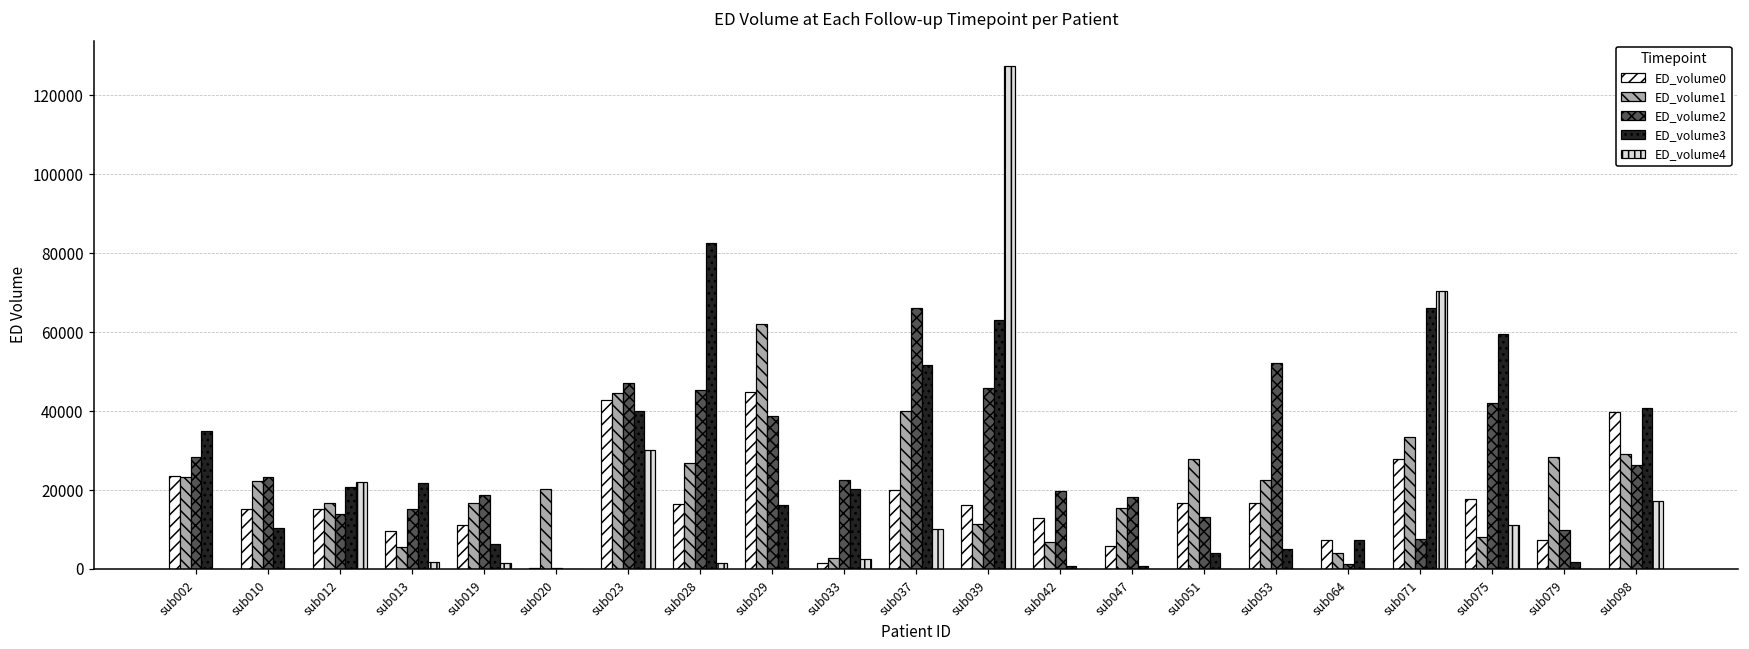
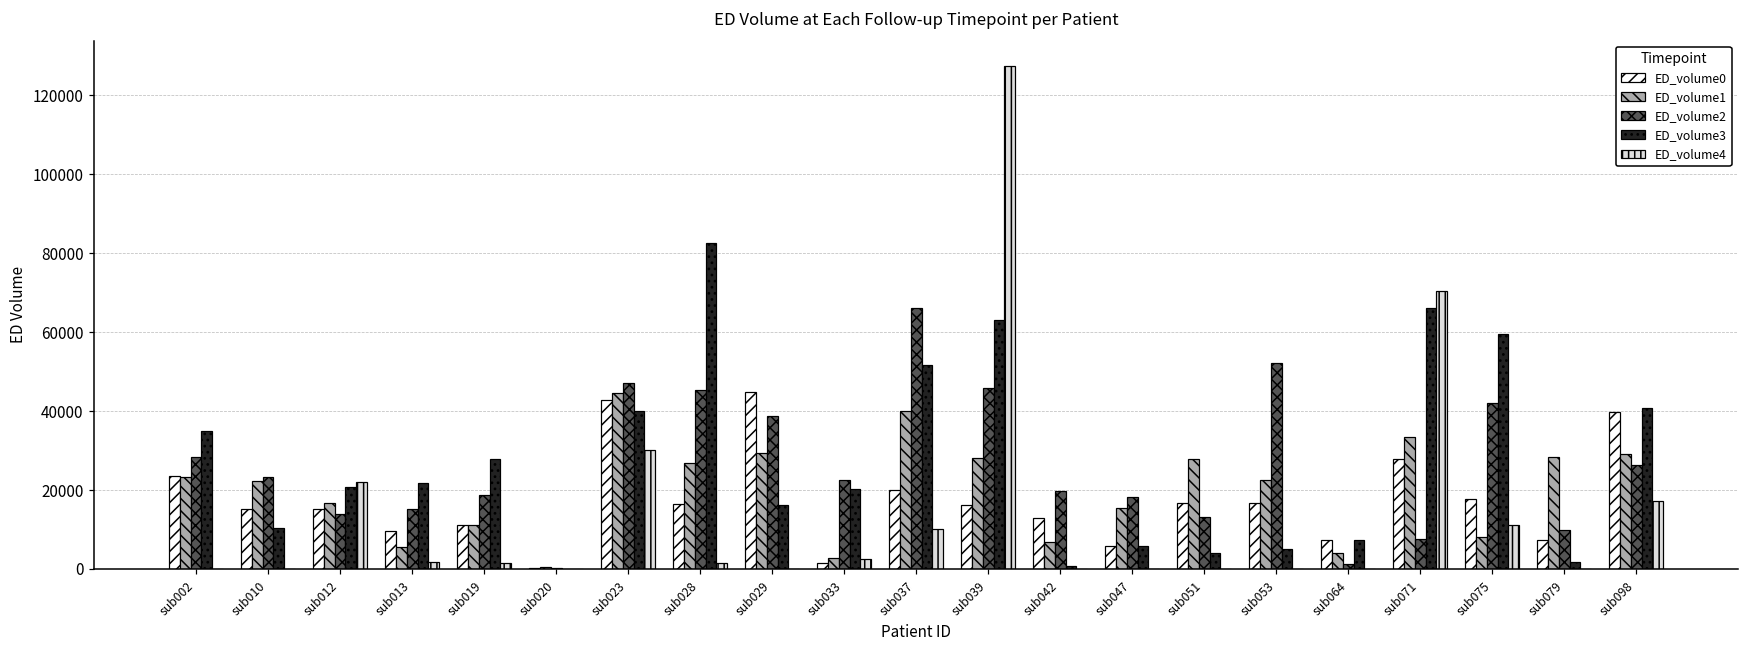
ED_volume1, sub019: 17000 -> 11000
ED_volume3, sub019: 6000 -> 28000
ED_volume1, sub020: 20000 -> 1000
ED_volume1, sub029: 62000 -> 29000
ED_volume1, sub039: 11000 -> 28000
ED_volume3, sub047: 1000 -> 6000
